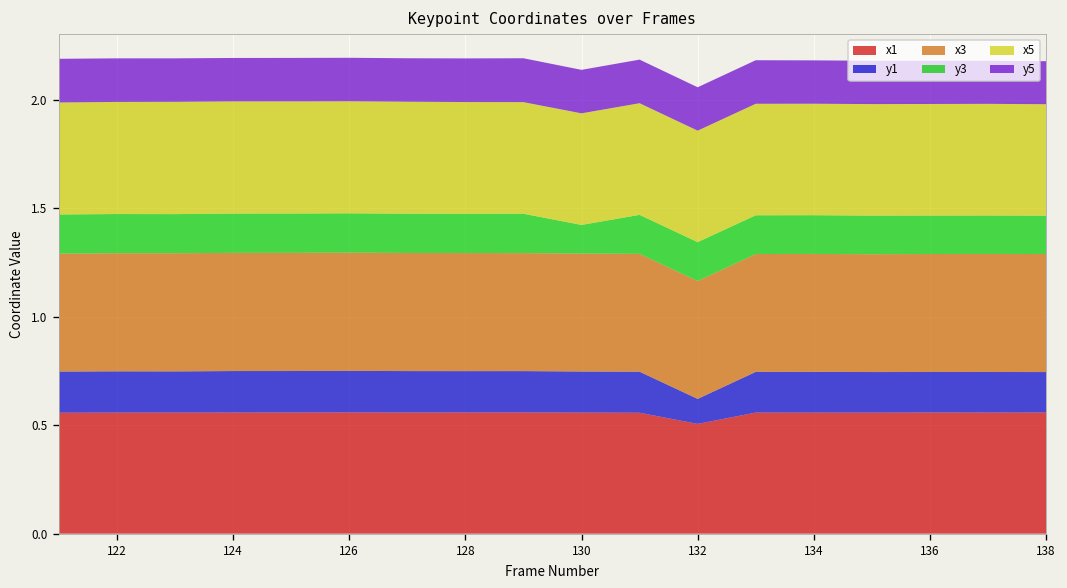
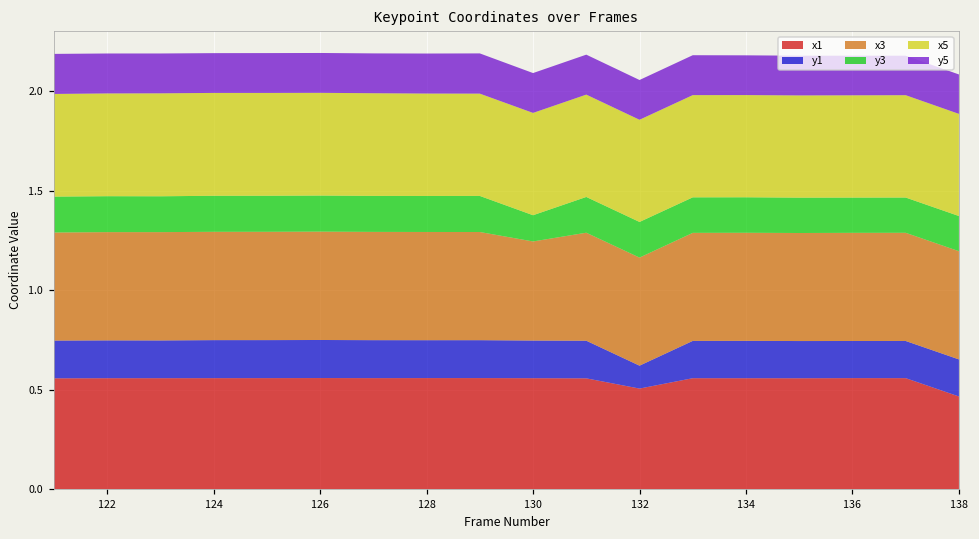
x3, 130: 0.54 -> 0.50
x1, 138: 0.56 -> 0.47
